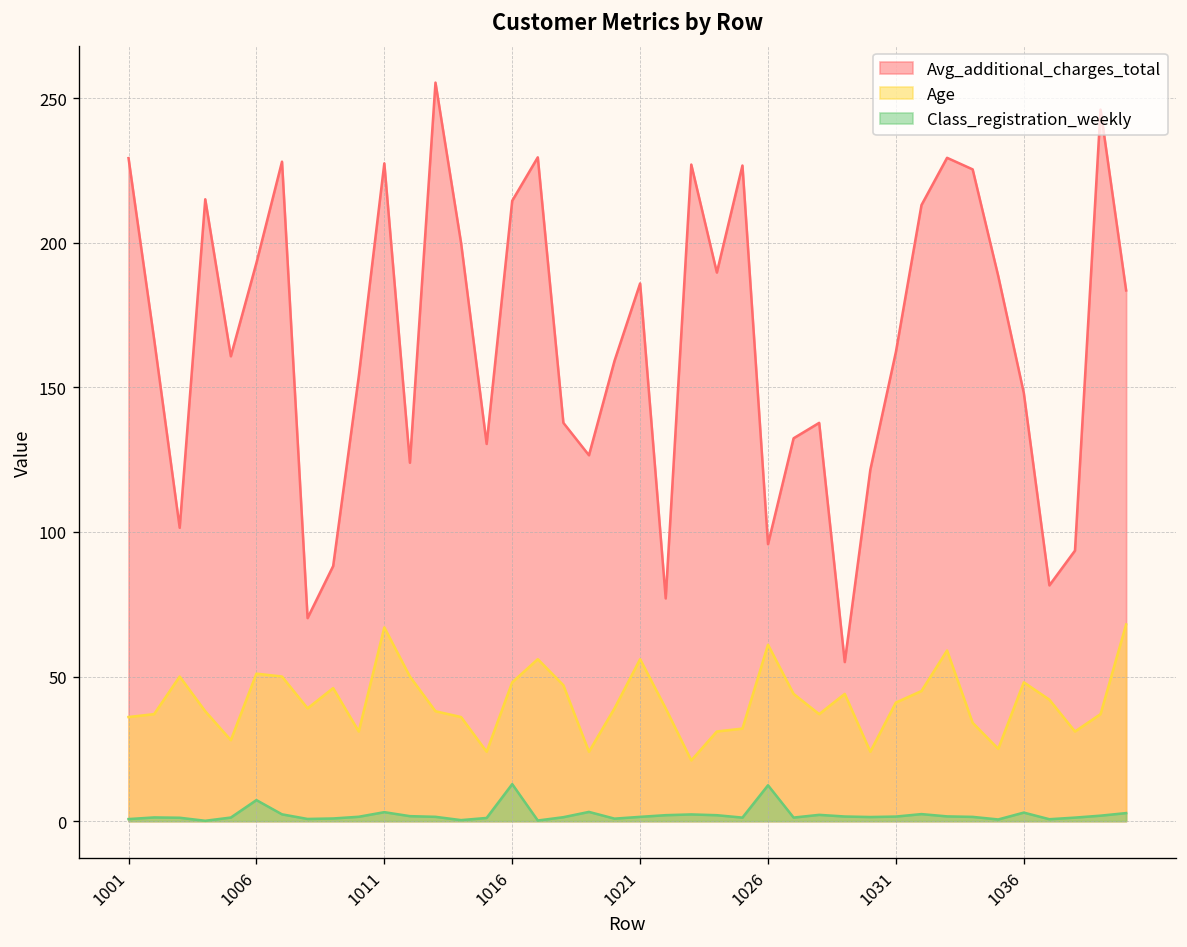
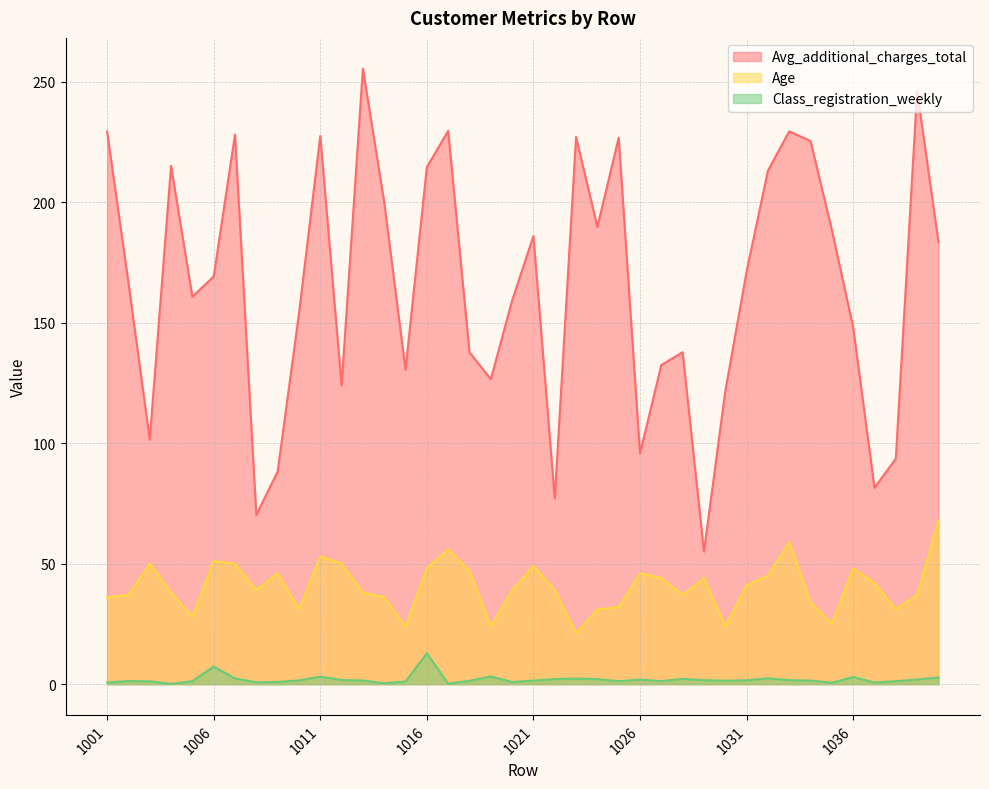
Avg_additional_charges_total, 1006: 193 -> 169
Age, 1011: 67 -> 53
Age, 1021: 56 -> 49
Age, 1026: 61 -> 46
Class_registration_weekly, 1026: 12 -> 2
Avg_additional_charges_total, 1031: 162 -> 171
